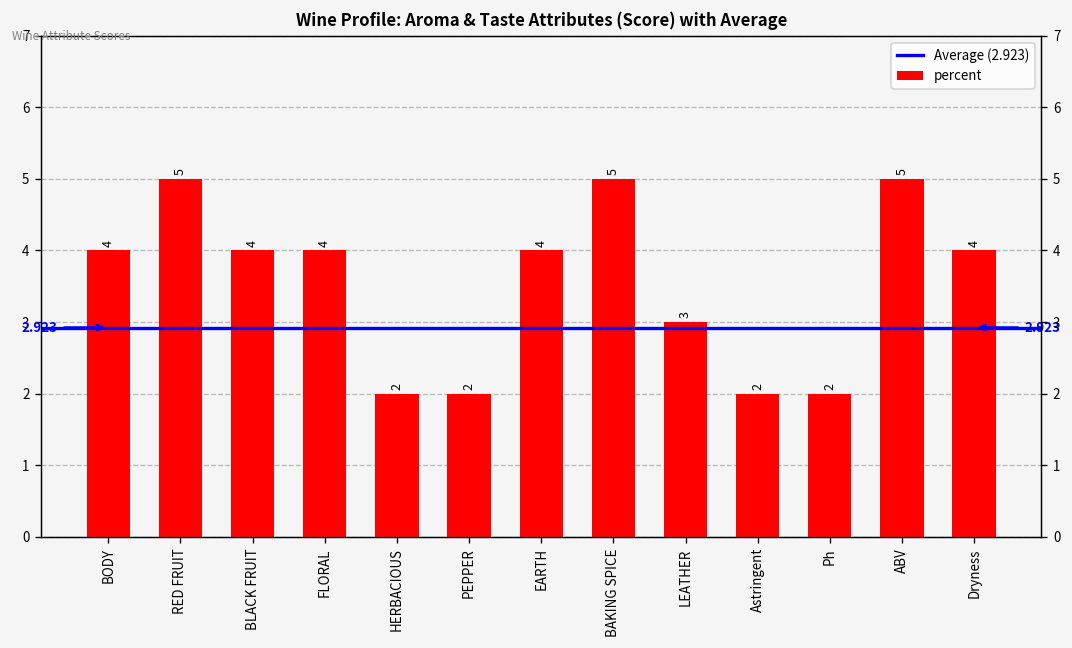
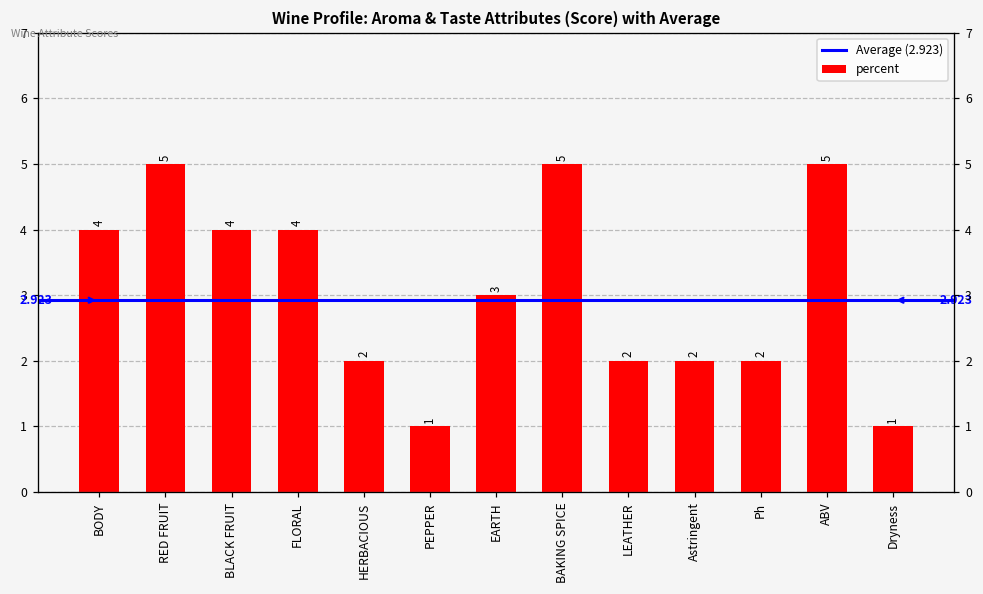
PEPPER: 2 -> 1
EARTH: 4 -> 3
LEATHER: 3 -> 2
Dryness: 4 -> 1
